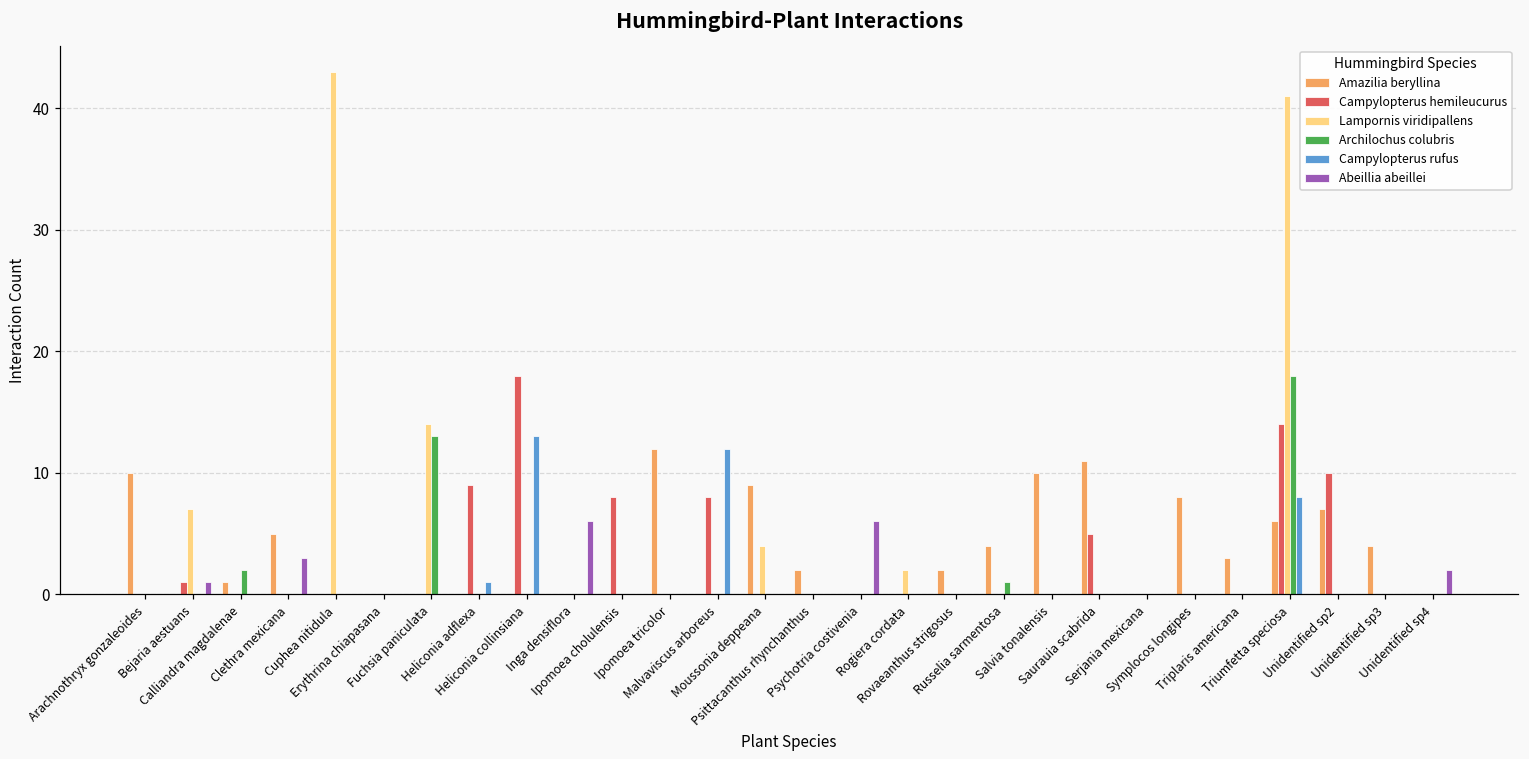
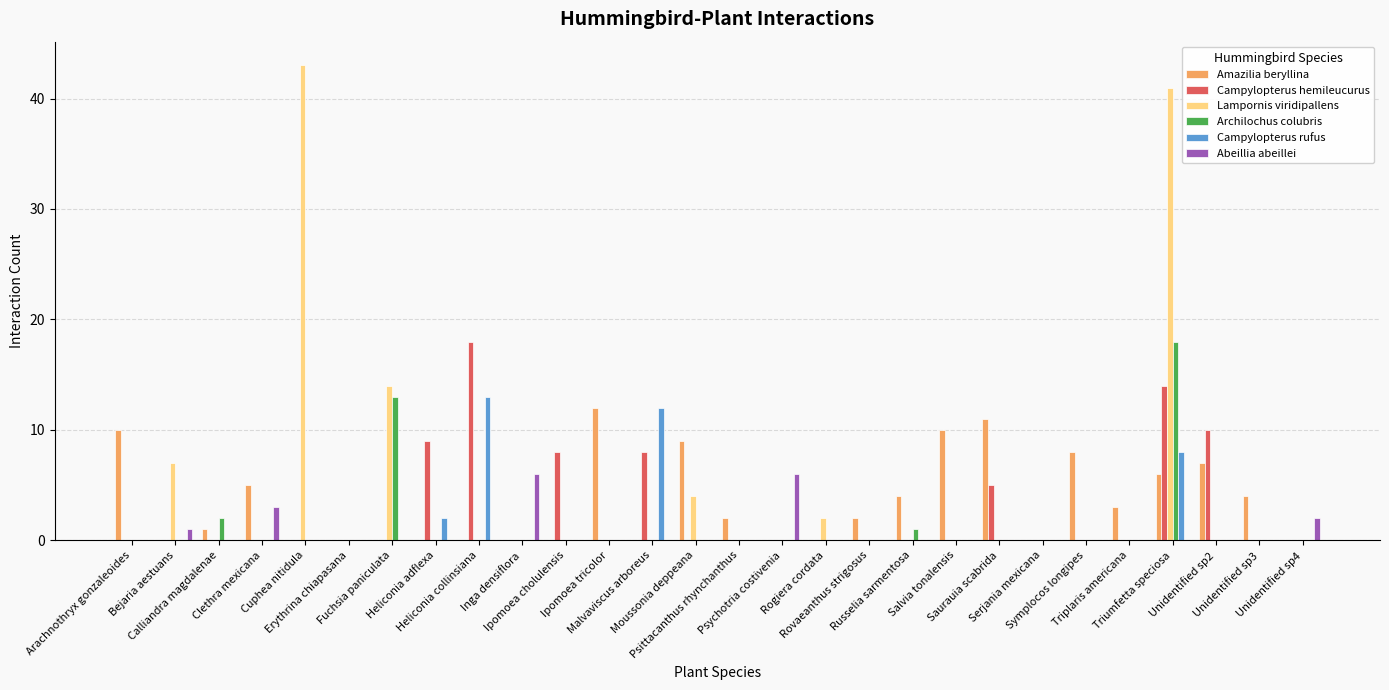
Campylopterus hemileucurus, Bejaria aestuans: 1 -> 0
Campylopterus rufus, Heliconia adflexa: 1 -> 2
